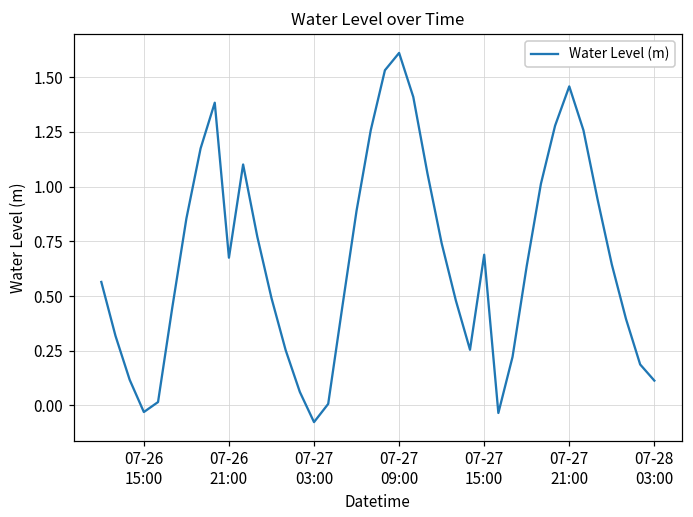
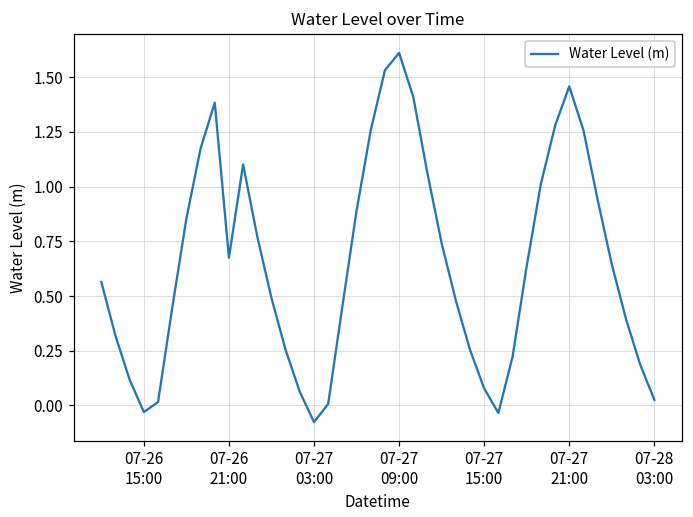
07-27 15:00: 0.69 -> 0.08
07-28 03:00: 0.11 -> 0.03
